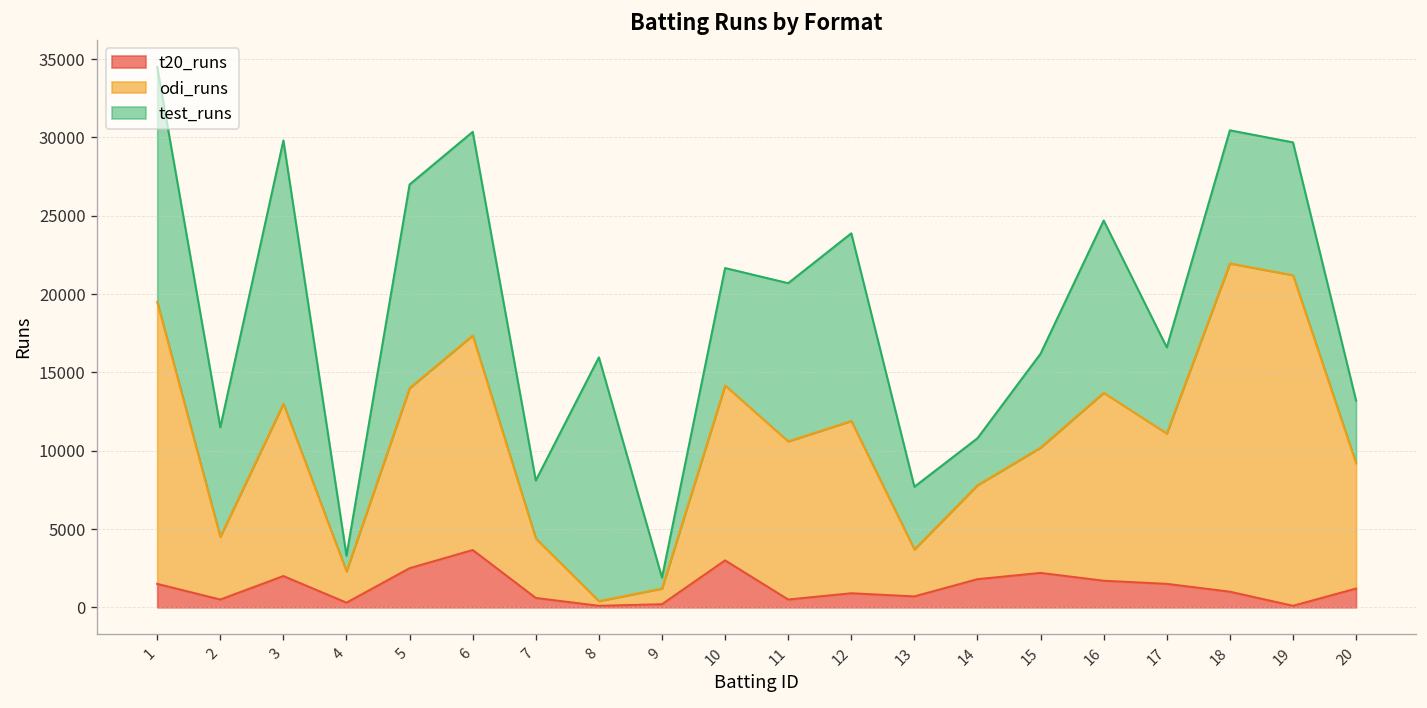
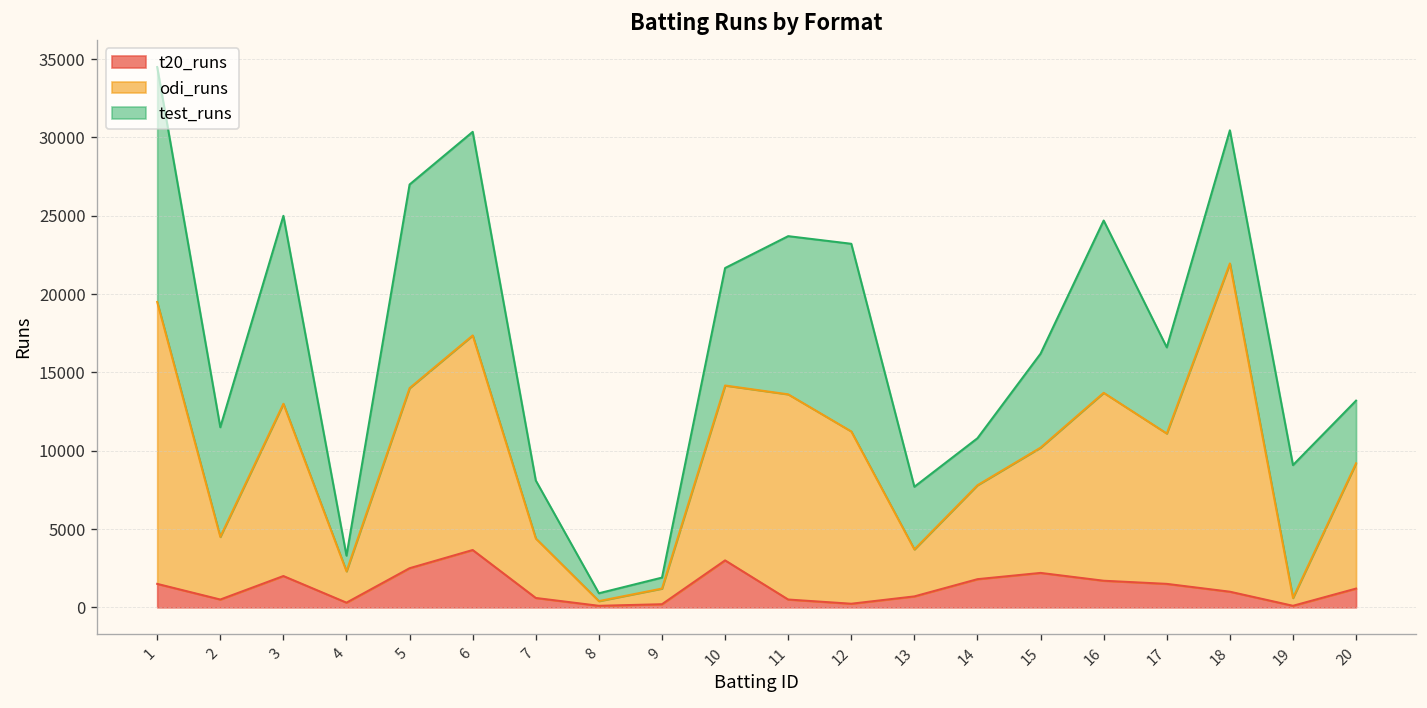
test_runs, 3: 16800 -> 12000
test_runs, 8: 15600 -> 500
odi_runs, 11: 10100 -> 13100
t20_runs, 12: 900 -> 200
odi_runs, 19: 21100 -> 500
